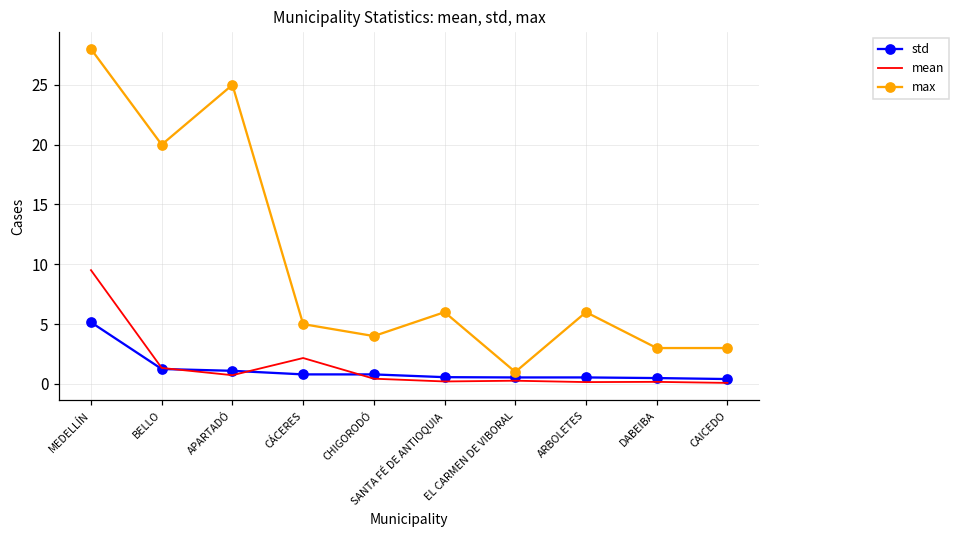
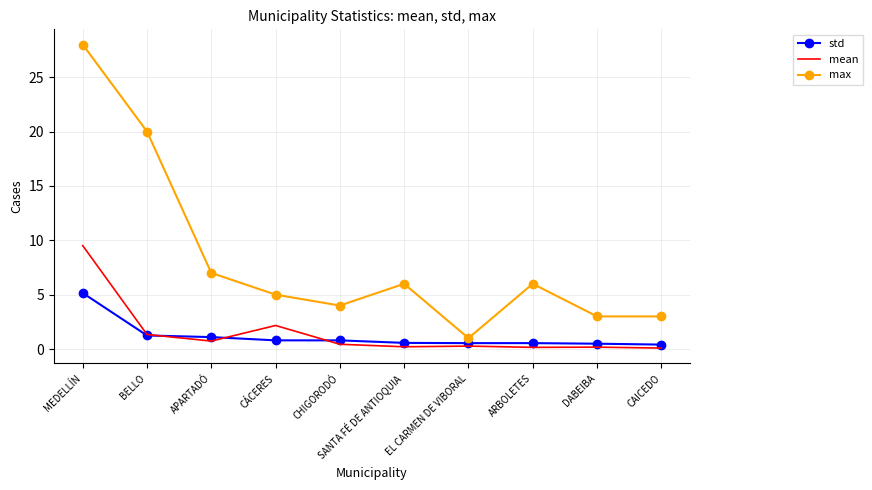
max, APARTADÓ: 25 -> 7
